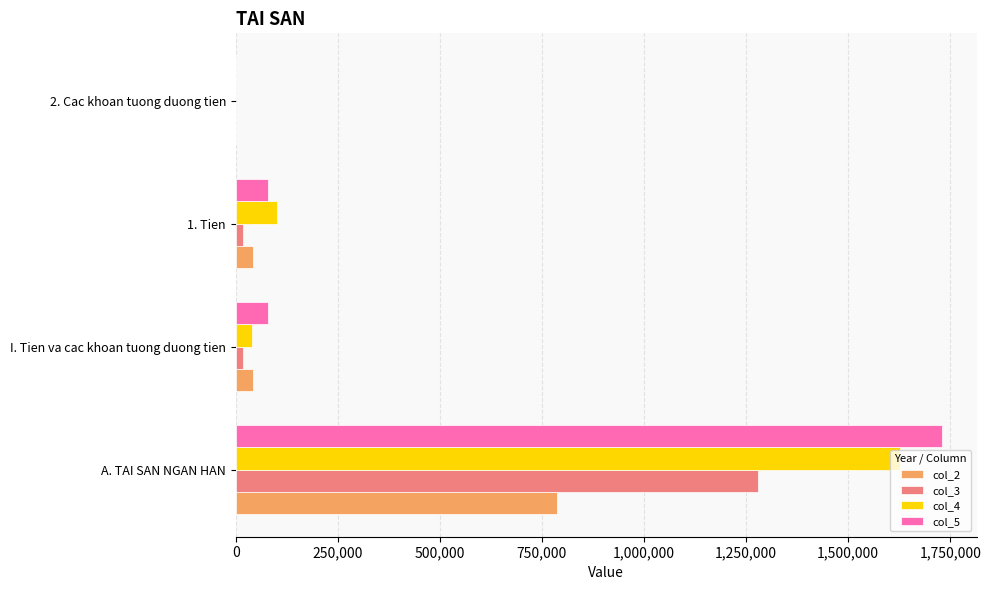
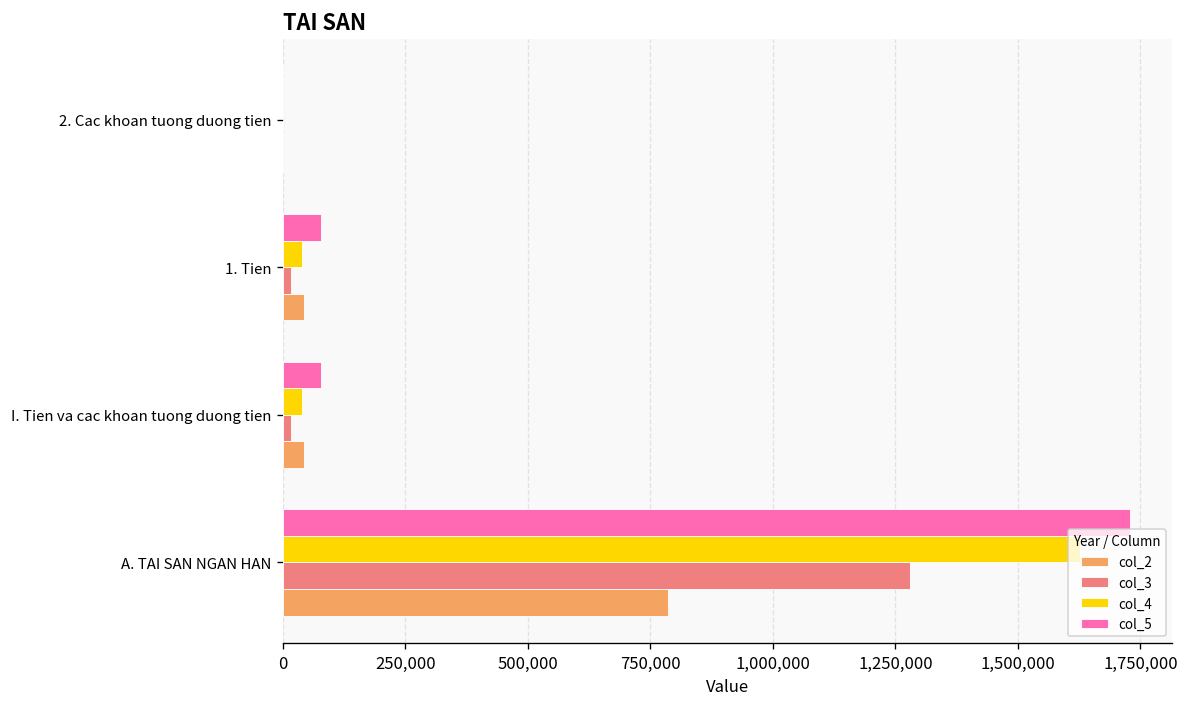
col_4, 1. Tien: 100,000 -> 40,000
